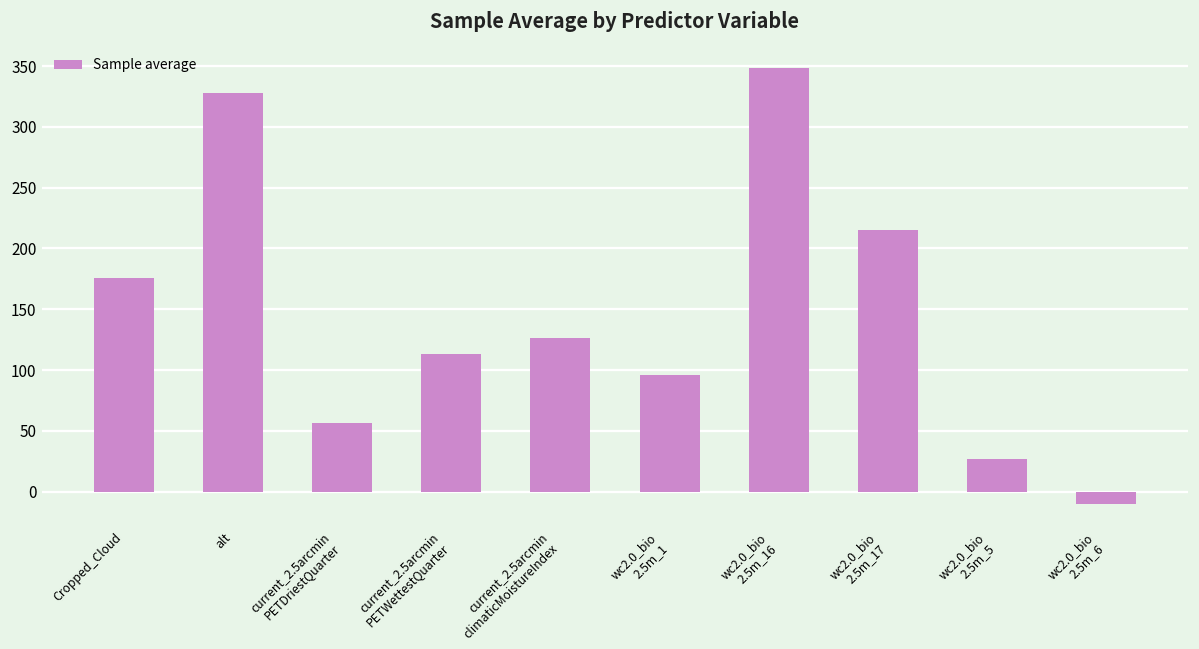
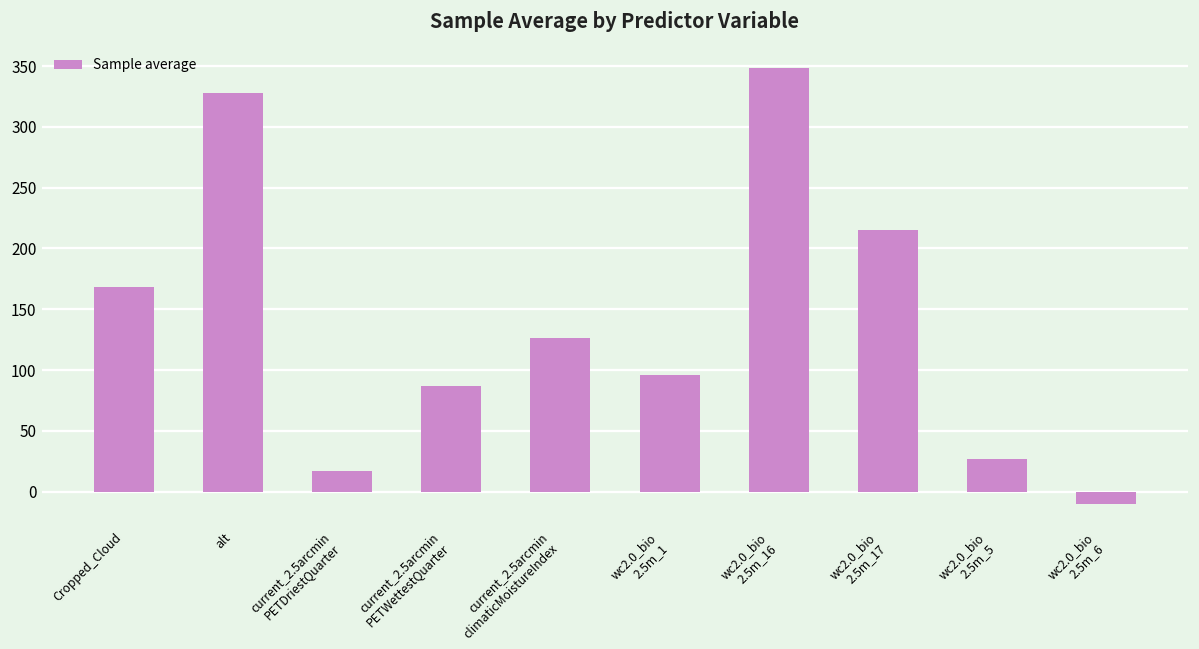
Cropped_Cloud: 176 -> 168
current_2.5arcmin PETDriestQuarter: 57 -> 17
current_2.5arcmin PETWettestQuarter: 114 -> 87
